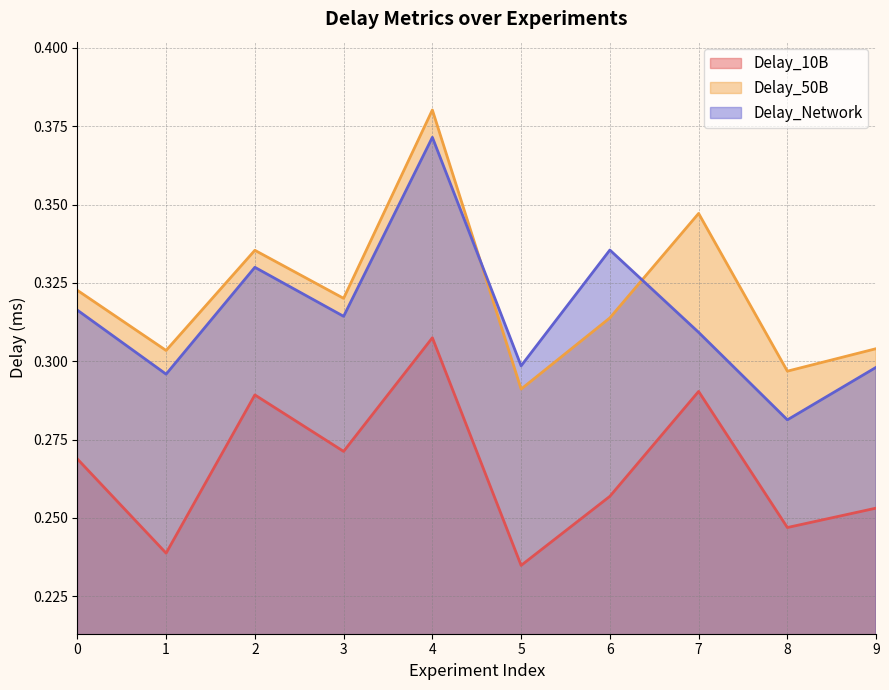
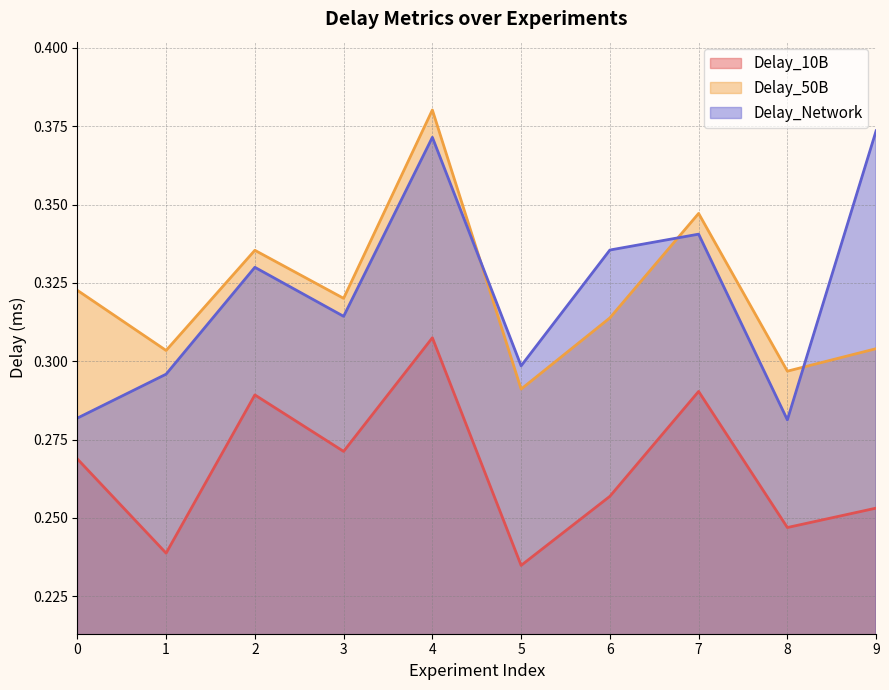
Delay_Network, 0: 0.316 -> 0.282
Delay_Network, 7: 0.309 -> 0.341
Delay_Network, 9: 0.298 -> 0.374
